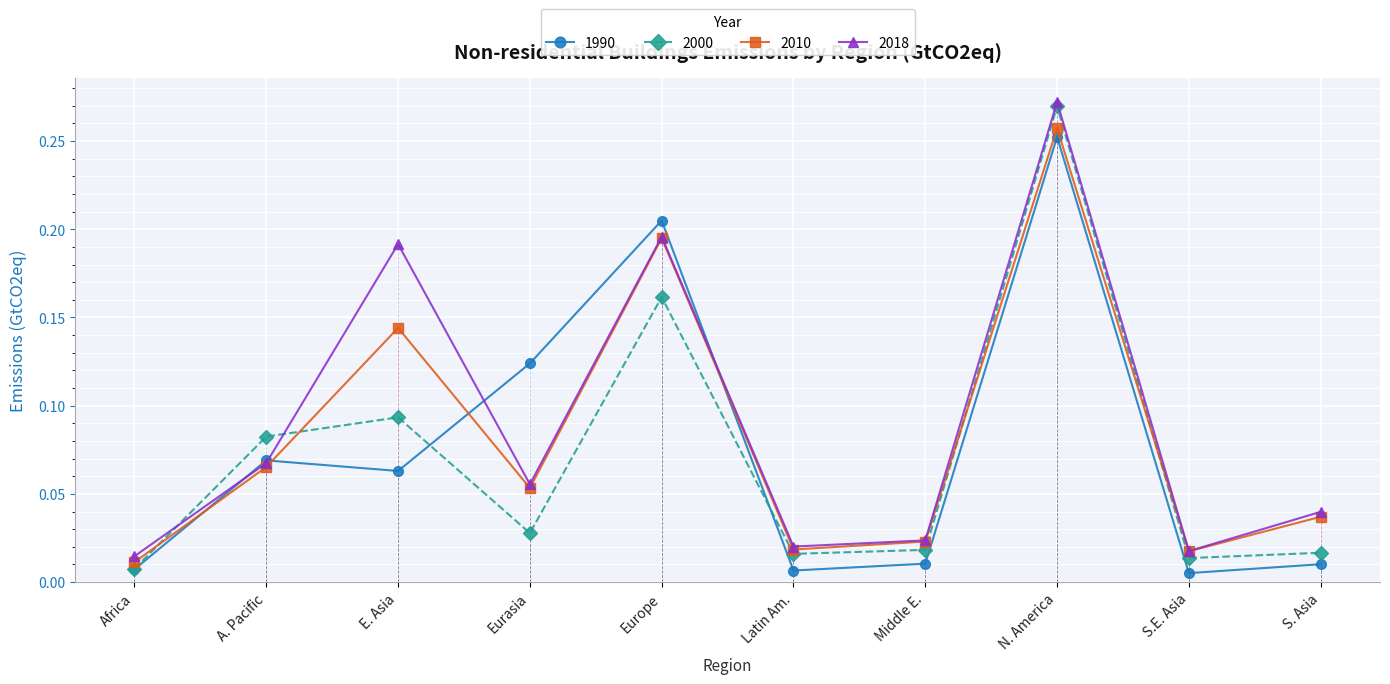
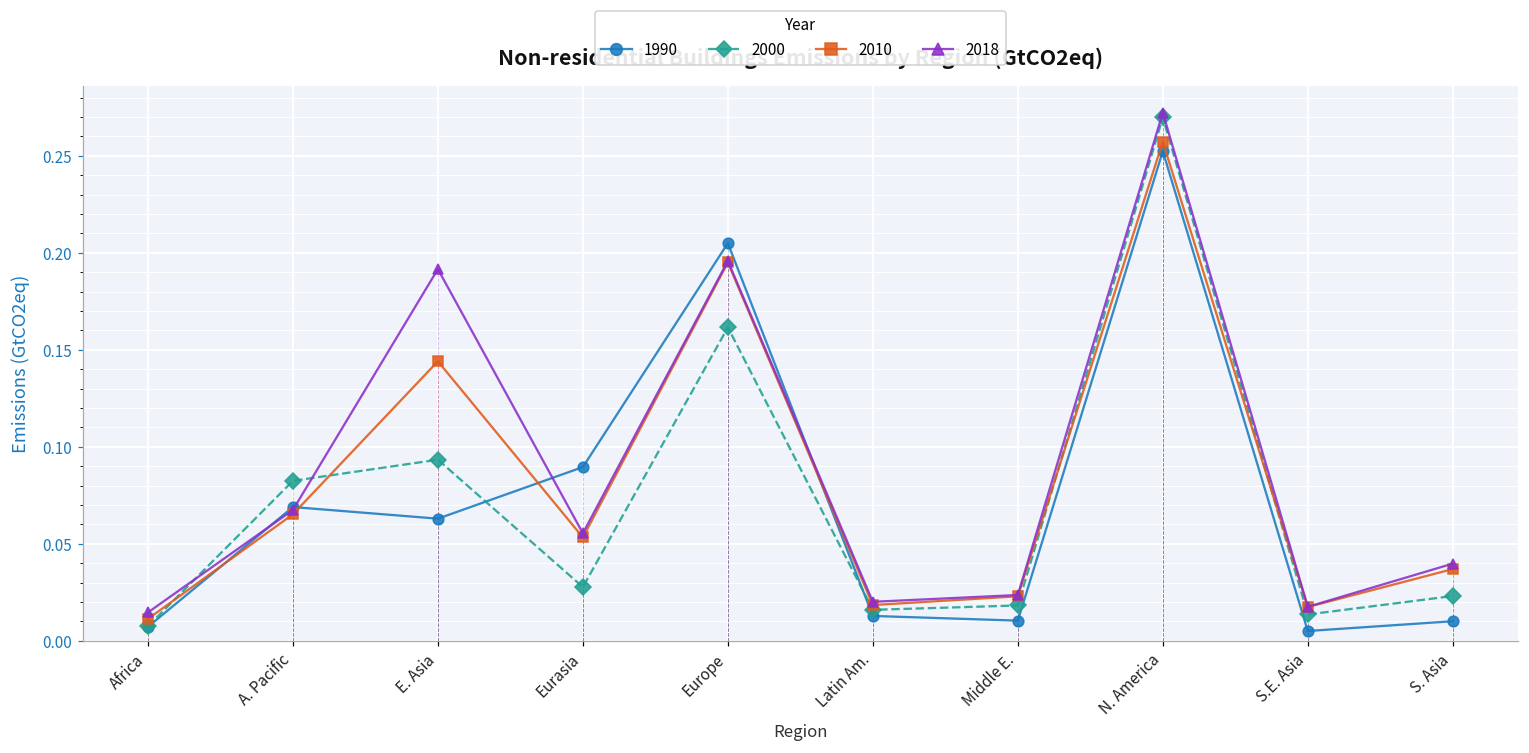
1990, Eurasia: 0.124 -> 0.090
1990, Latin Am.: 0.007 -> 0.013
2000, S. Asia: 0.017 -> 0.023
